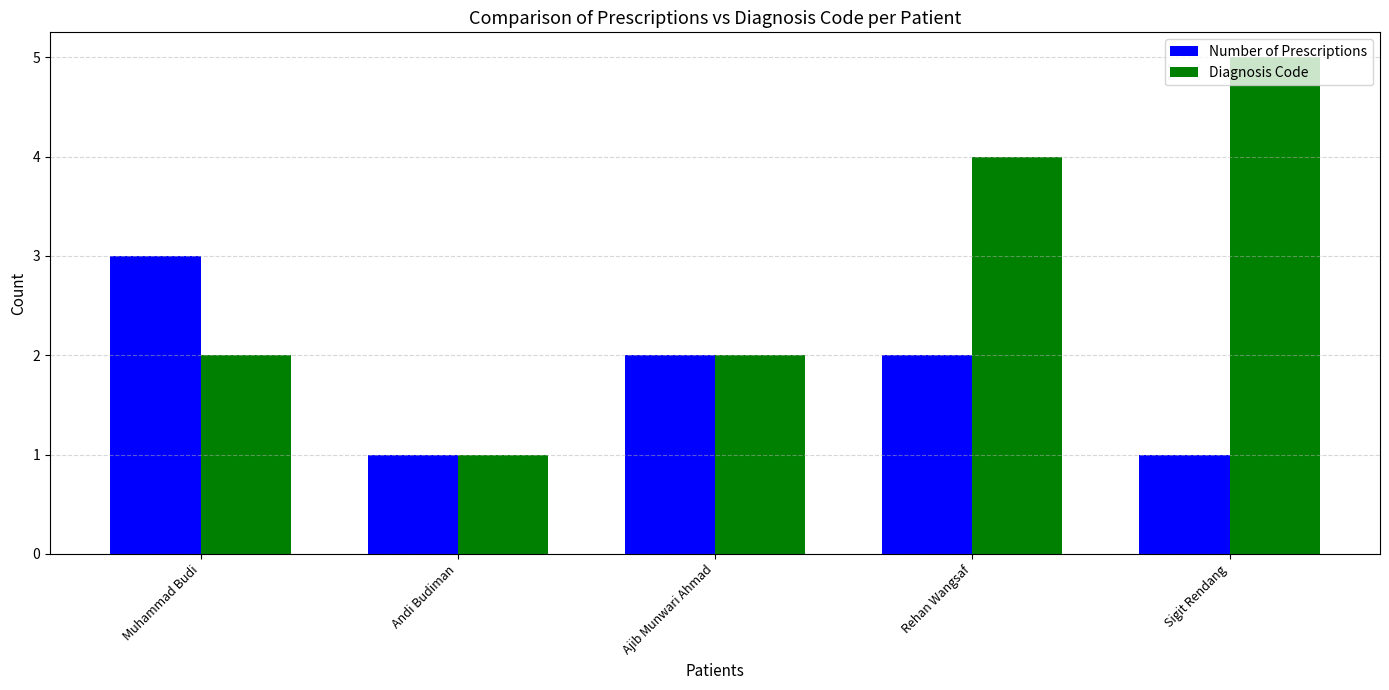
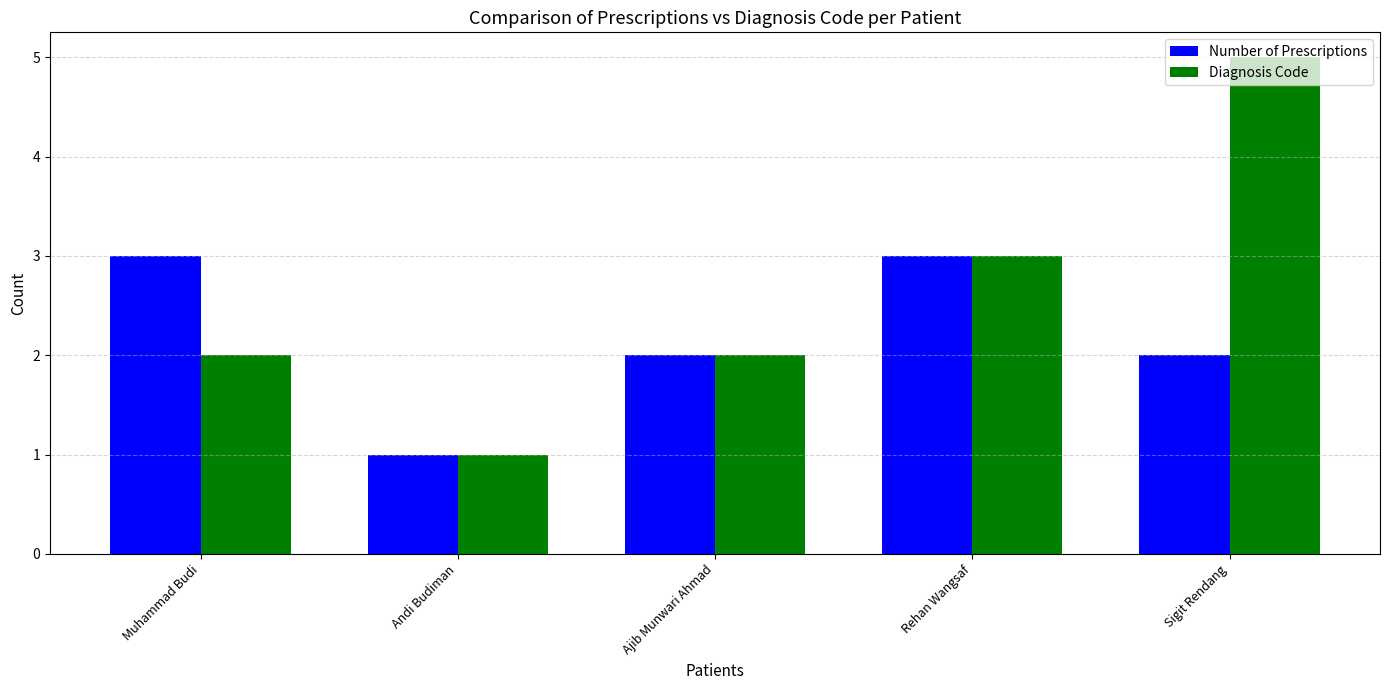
Number of Prescriptions, Rehan Wangsaf: 2 -> 3
Diagnosis Code, Rehan Wangsaf: 4 -> 3
Number of Prescriptions, Sigit Rendang: 1 -> 2
